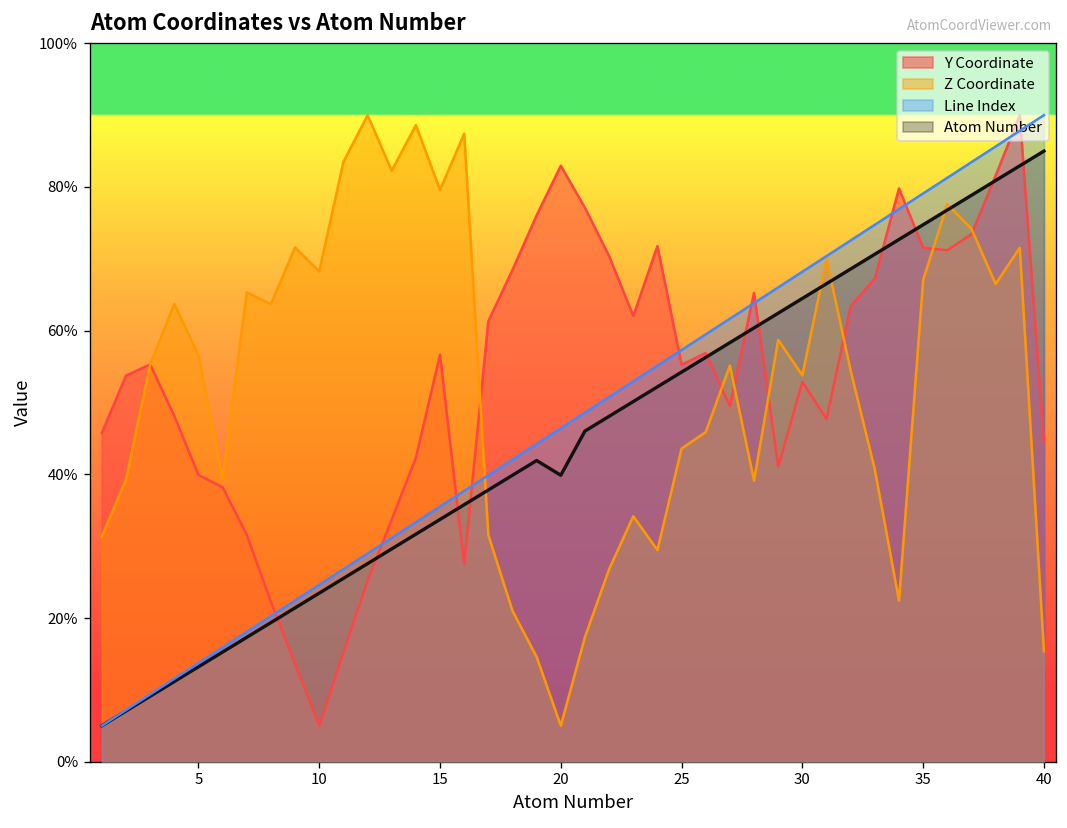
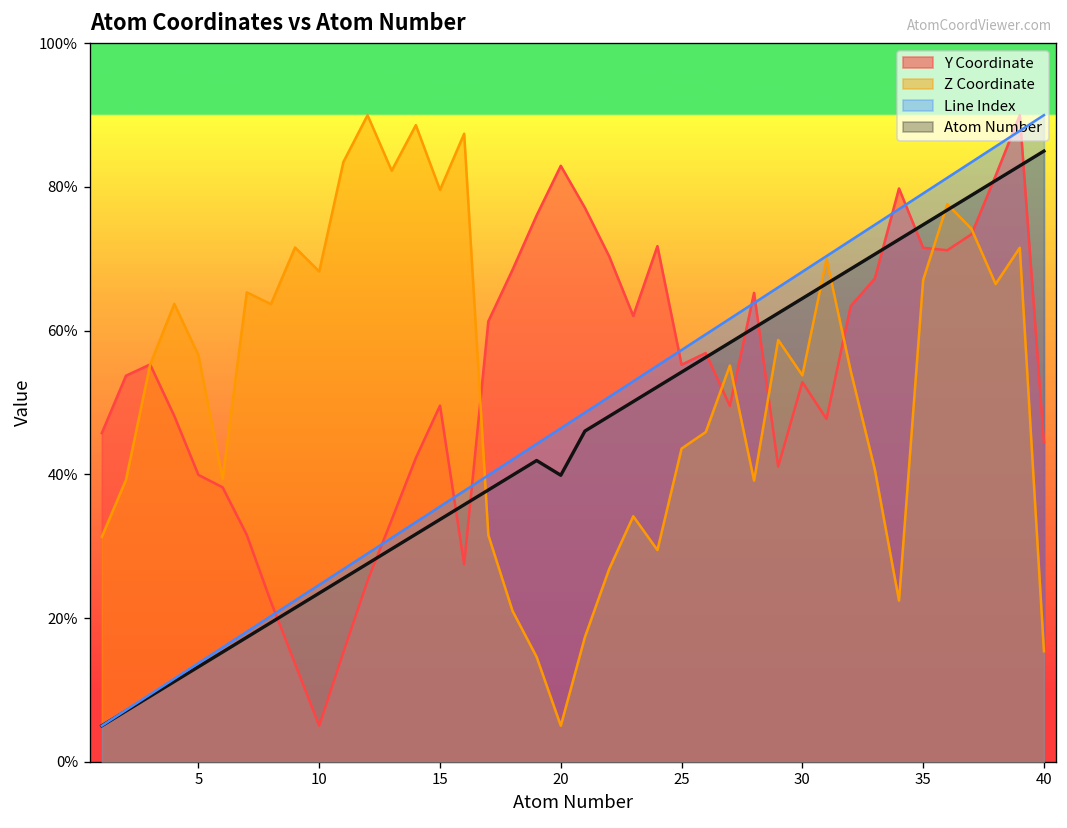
Y Coordinate, 15: 57% -> 50%
